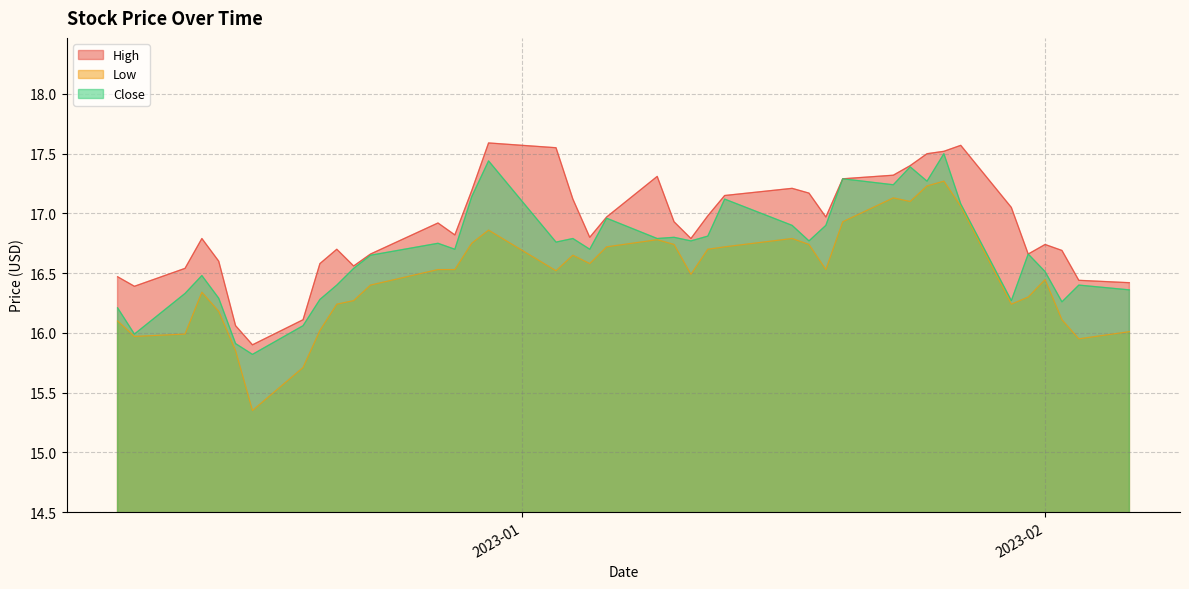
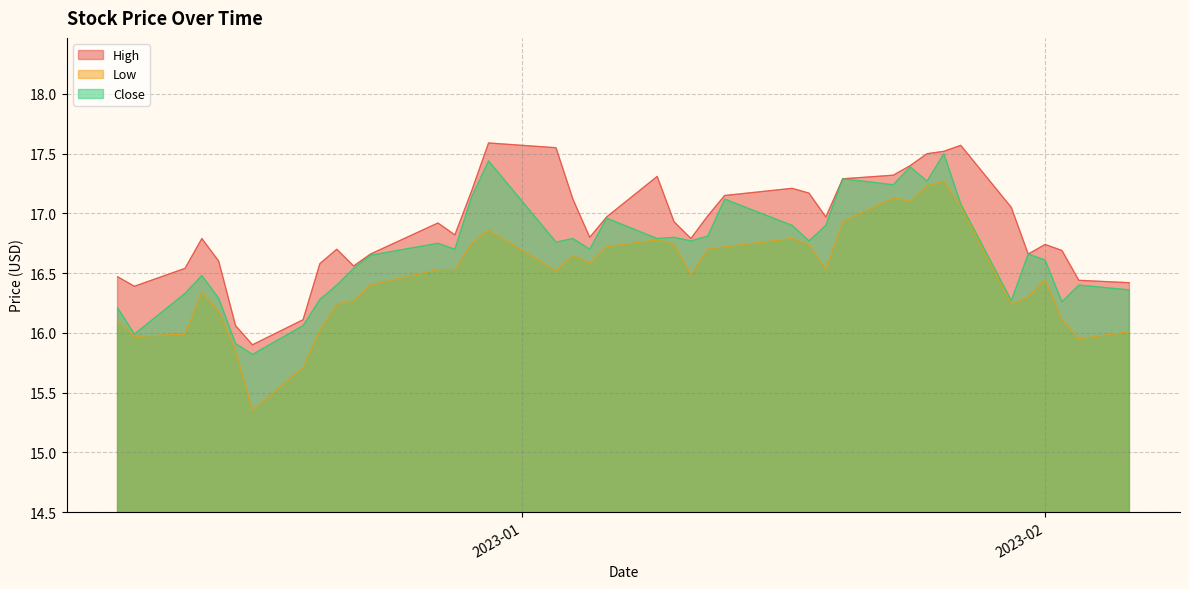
Close, 2023-02: 16.51 -> 16.61
